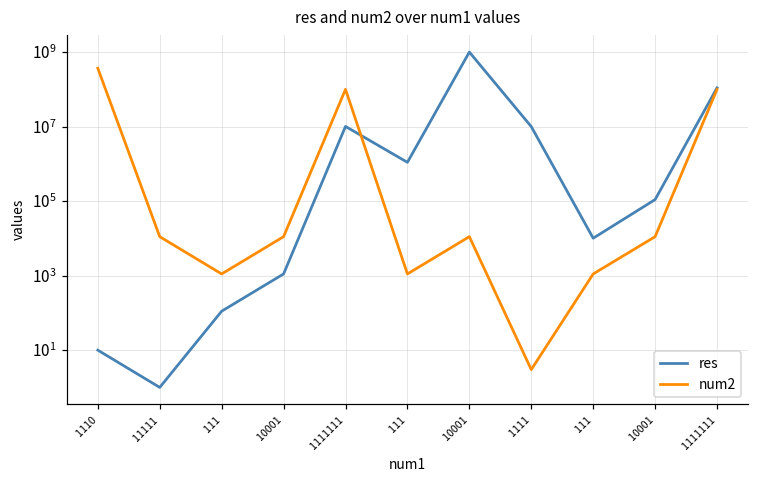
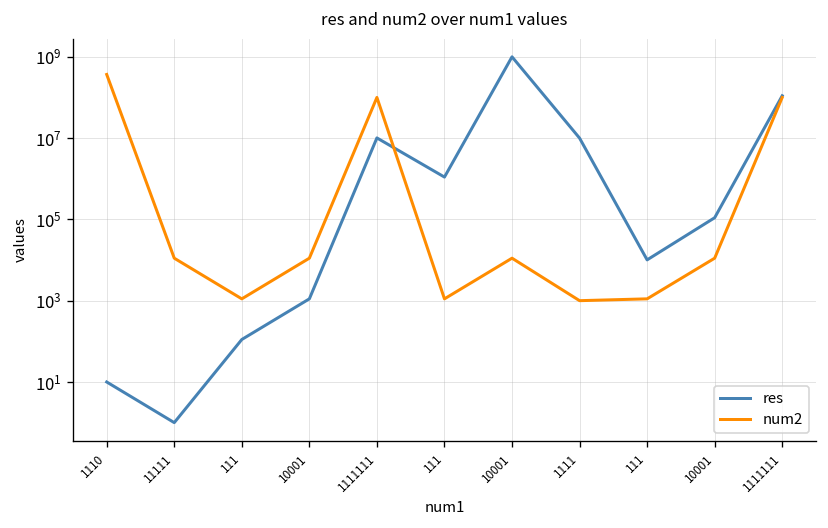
num2, 1111: 3 -> 1000
